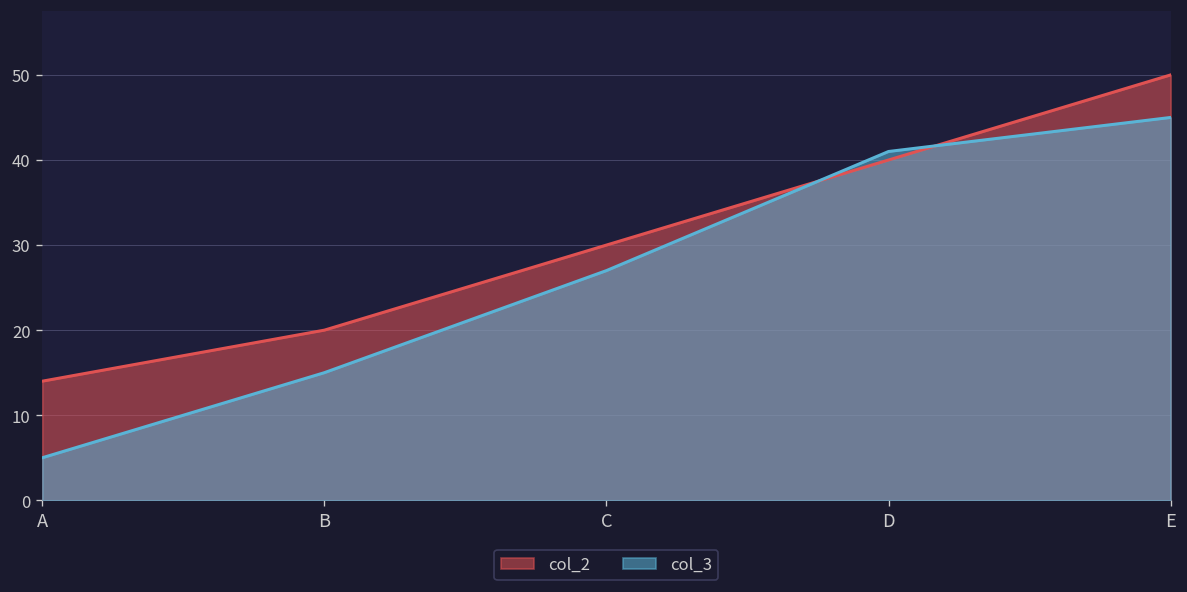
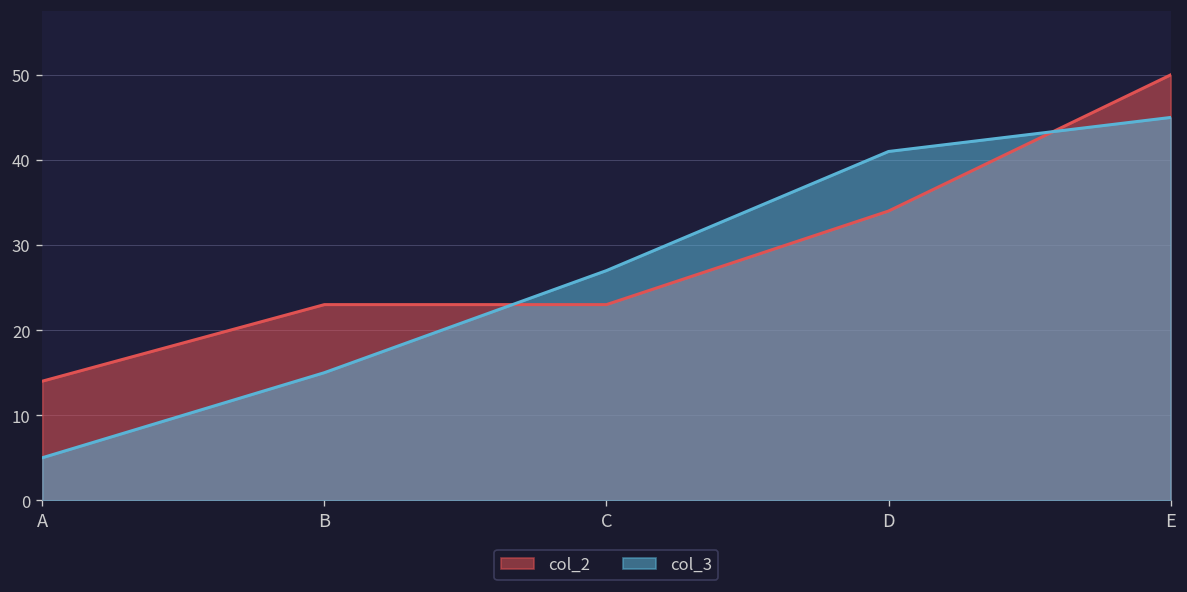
col_2, B: 20 -> 23
col_2, C: 30 -> 23
col_2, D: 40 -> 34
